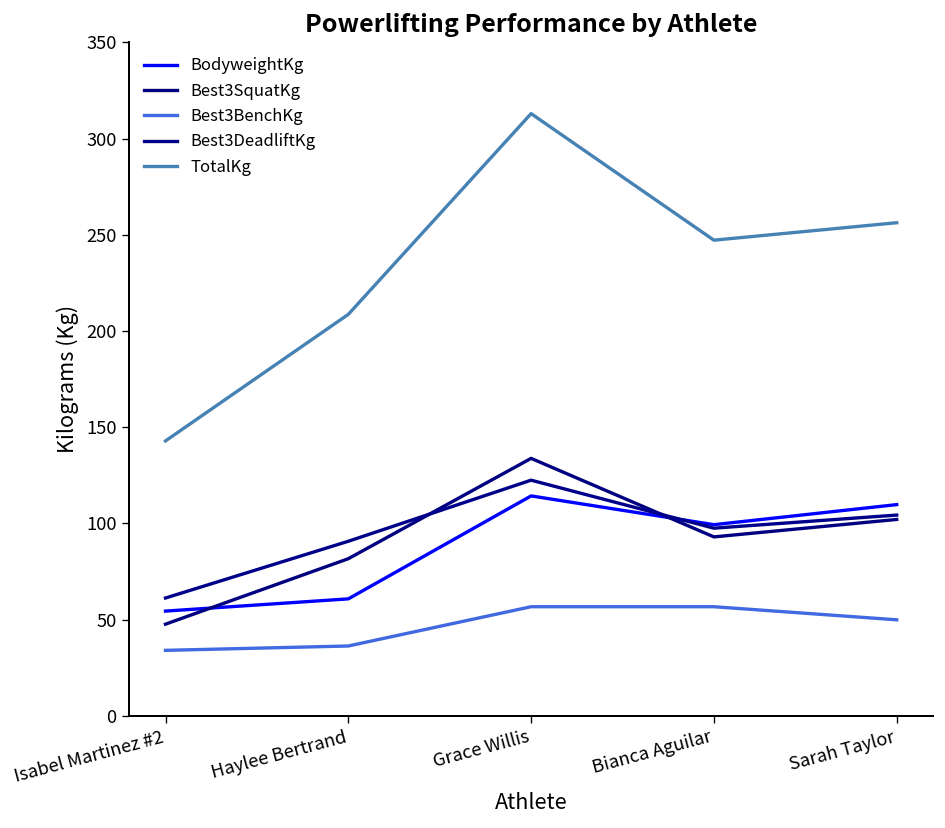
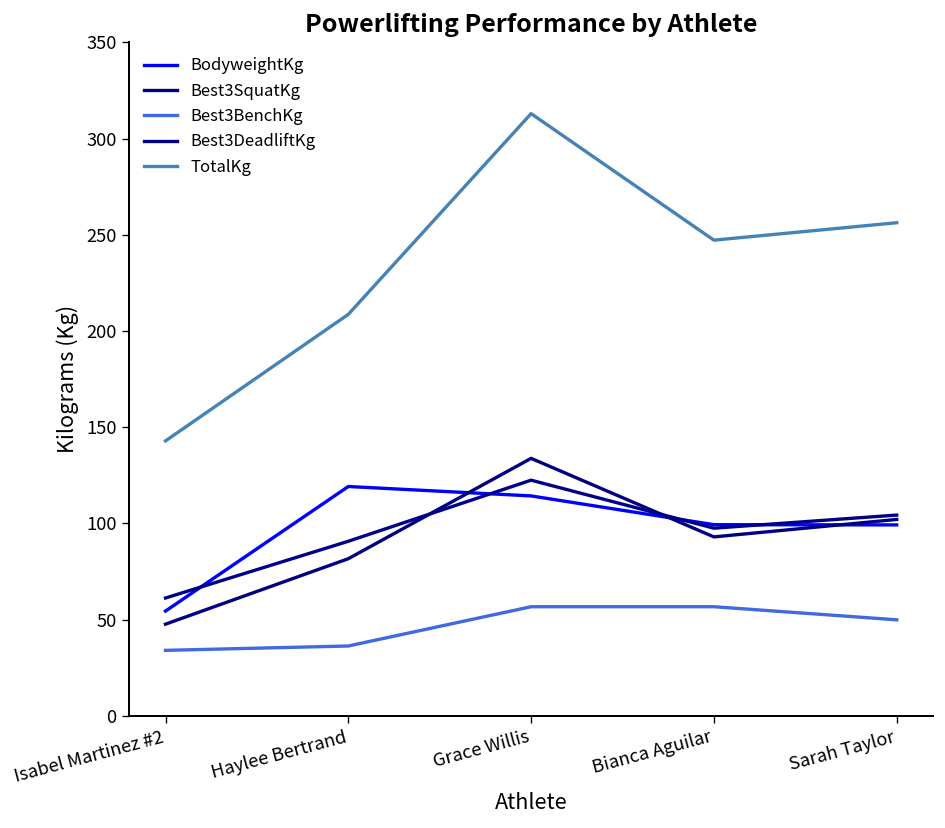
BodyweightKg, Haylee Bertrand: 61 -> 119
BodyweightKg, Sarah Taylor: 110 -> 99
